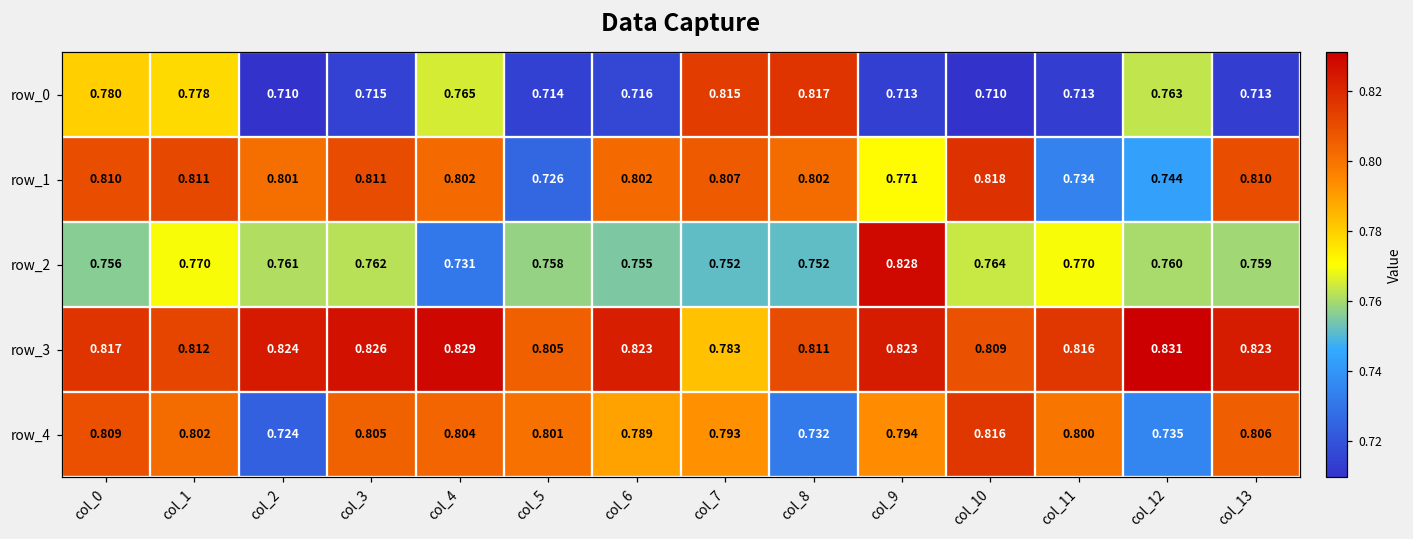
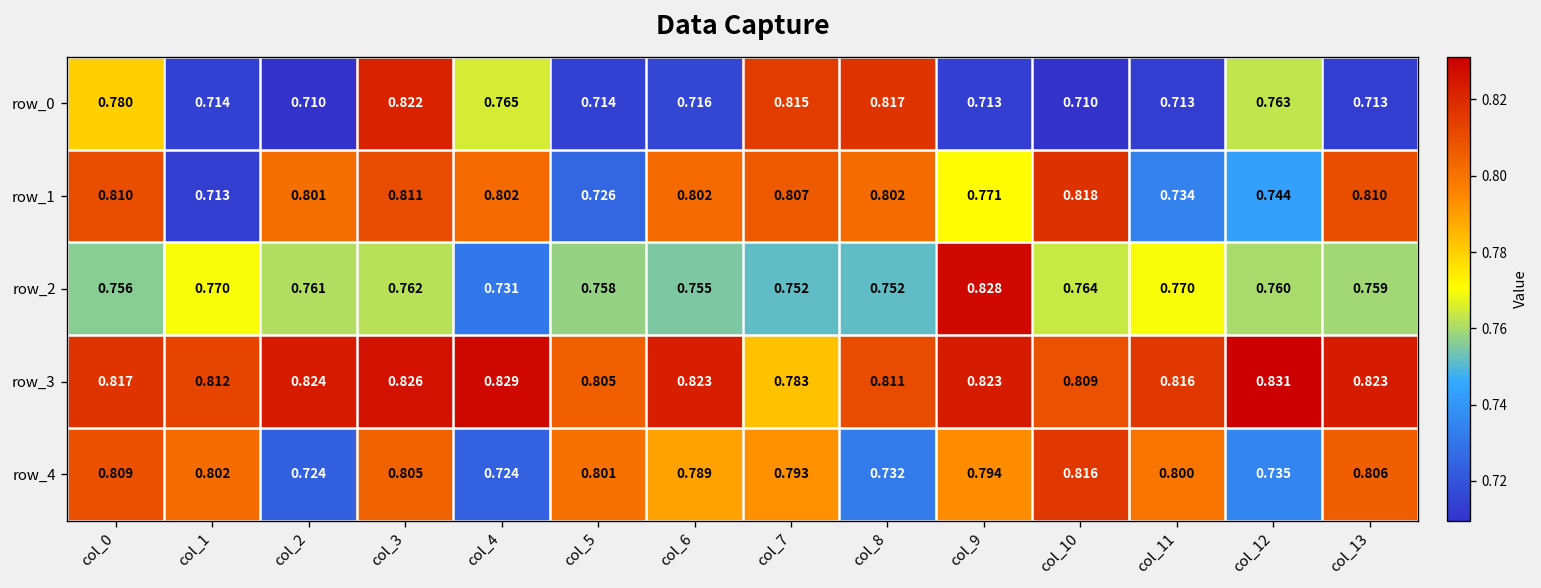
row_0, col_1: 0.778 -> 0.714
row_0, col_3: 0.715 -> 0.822
row_1, col_1: 0.811 -> 0.713
row_4, col_4: 0.804 -> 0.724
